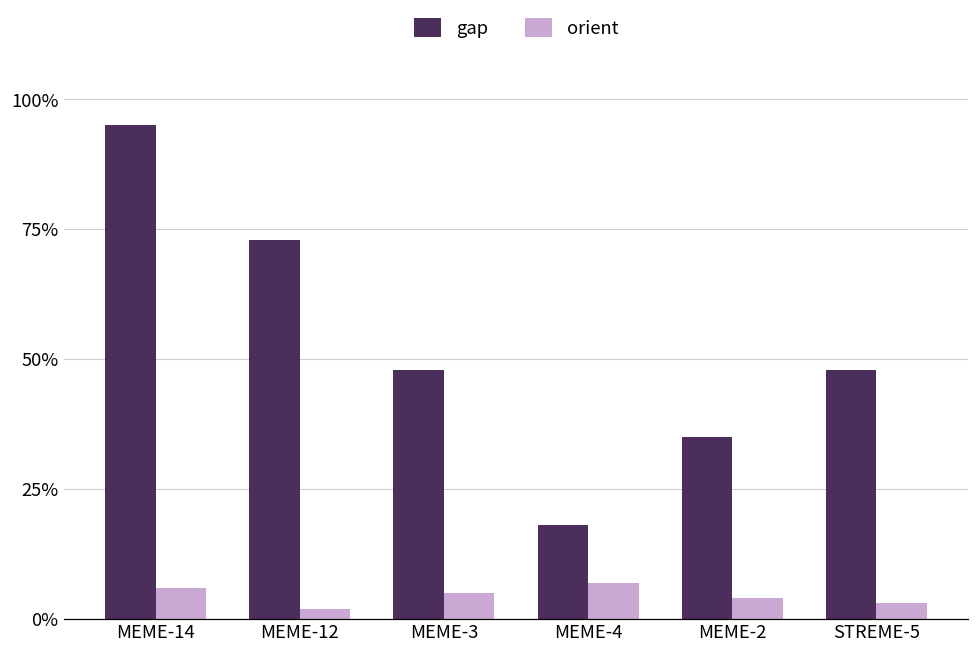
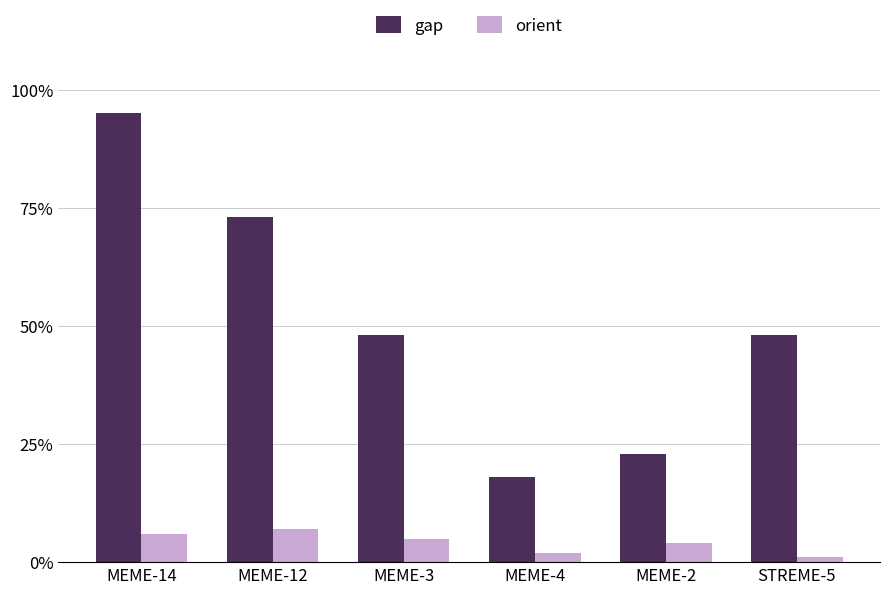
orient, MEME-12: 2% -> 7%
orient, MEME-4: 7% -> 2%
gap, MEME-2: 35% -> 23%
orient, STREME-5: 3% -> 1%
